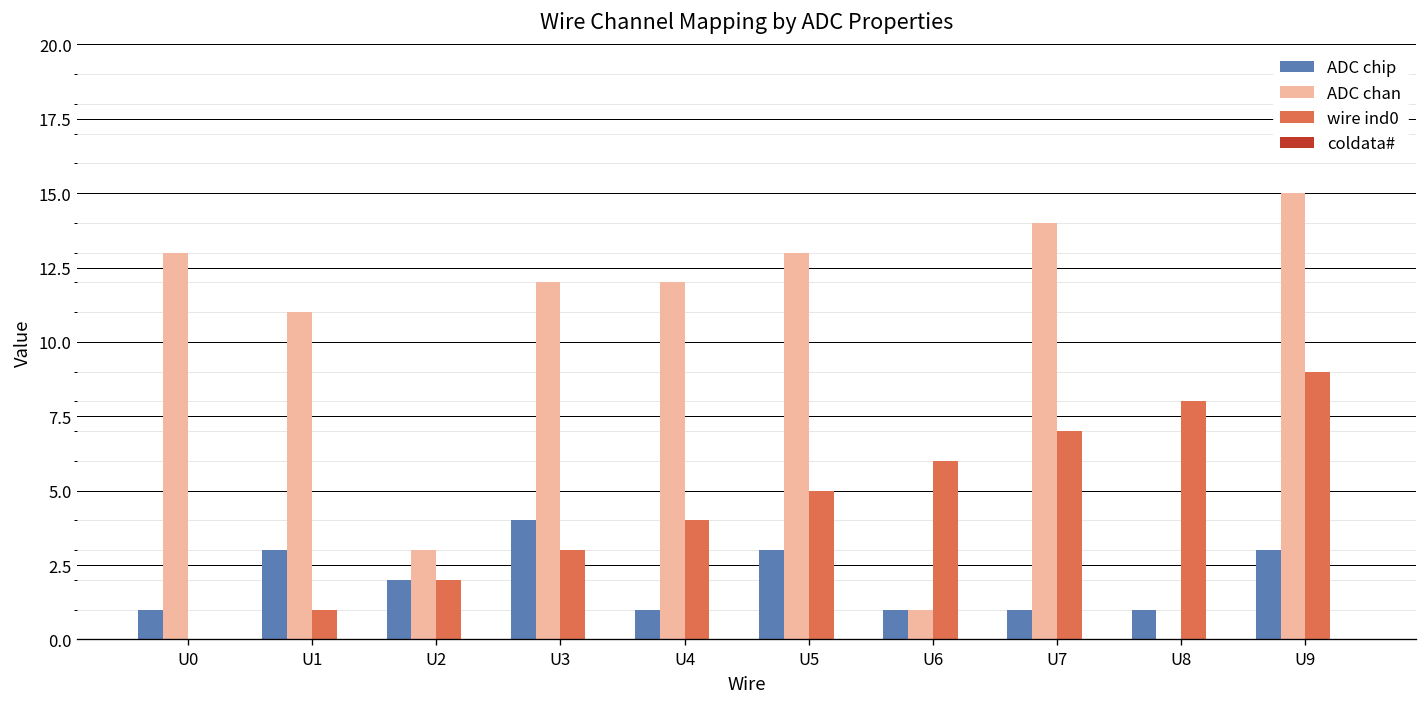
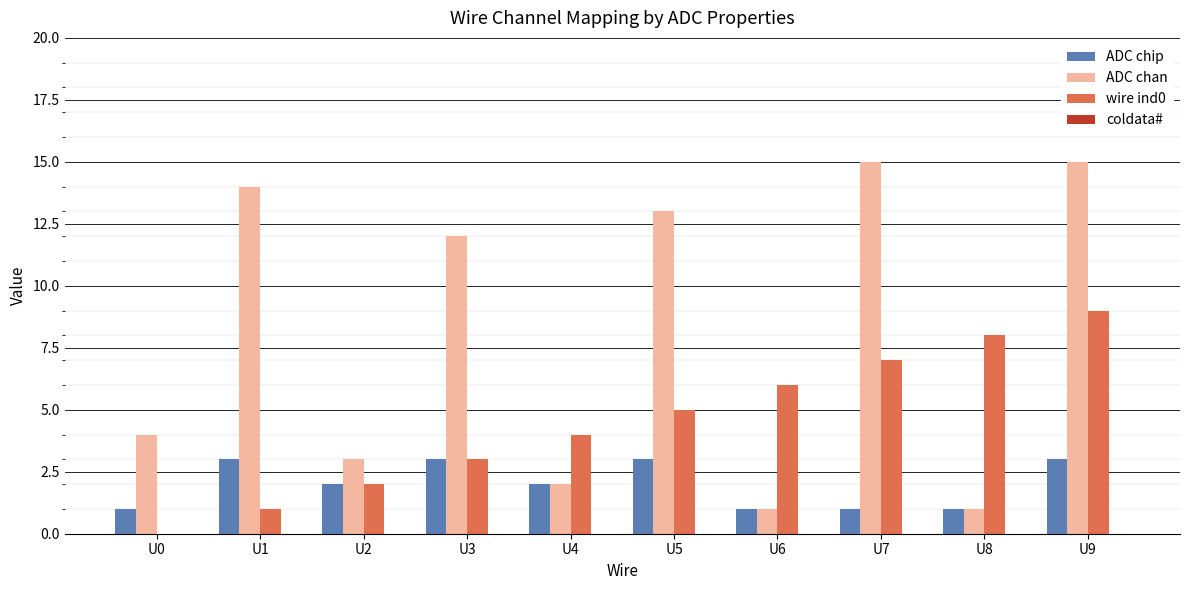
ADC chan, U0: 13 -> 4
ADC chan, U1: 11 -> 14
ADC chip, U3: 4 -> 3
ADC chip, U4: 1 -> 2
ADC chan, U4: 12 -> 2
ADC chan, U7: 14 -> 15
ADC chan, U8: 0 -> 1
